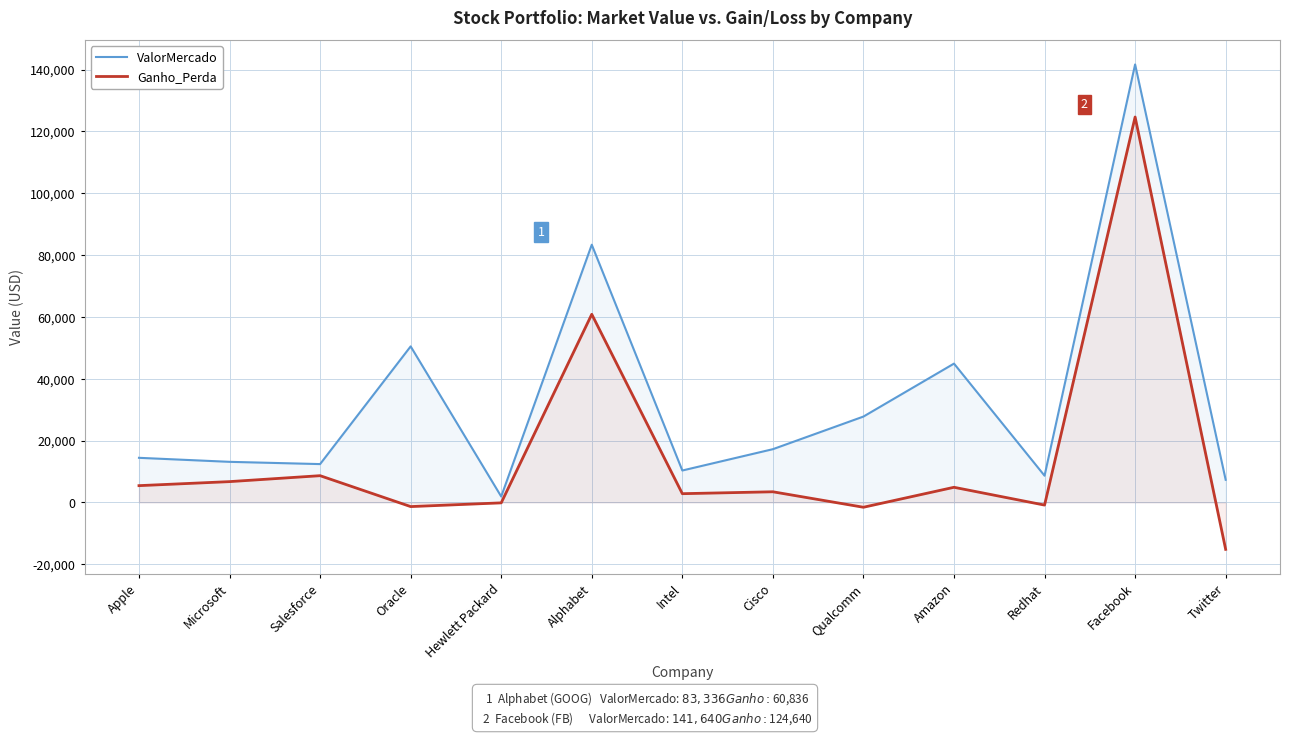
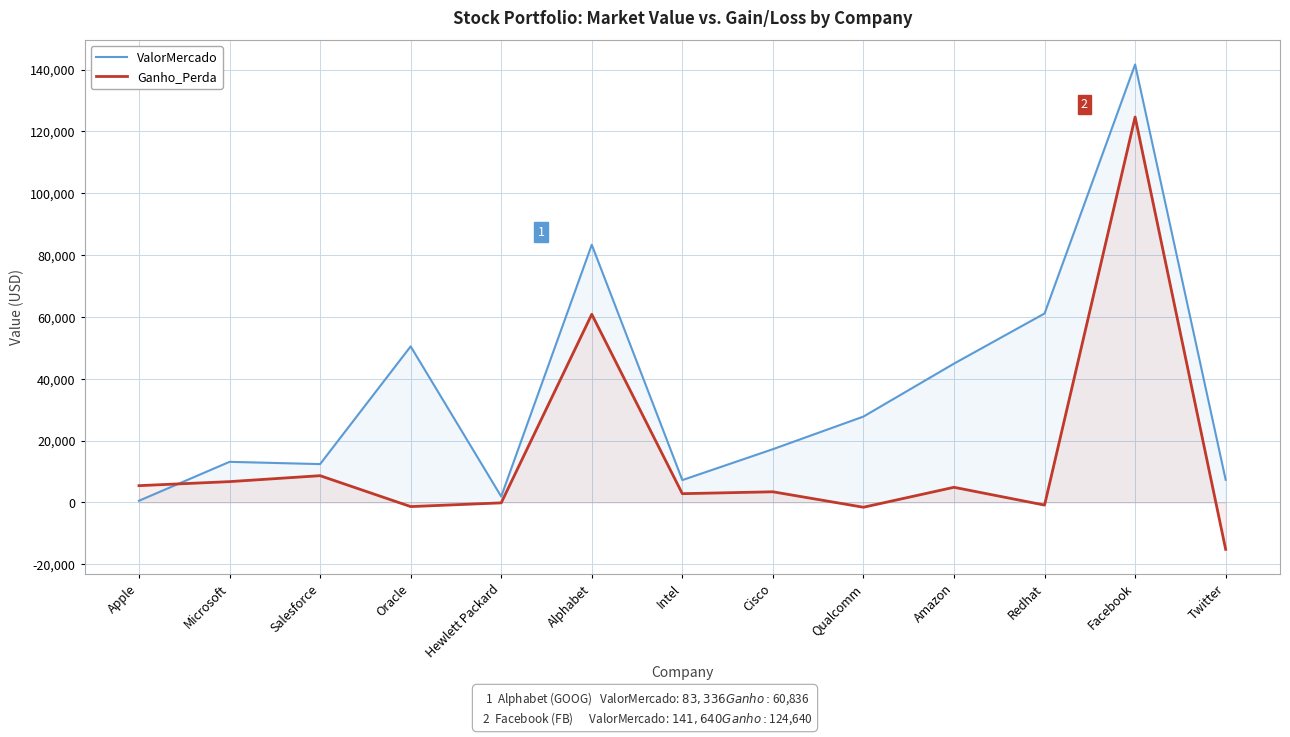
ValorMercado, Apple: 14,000 -> 1,000
ValorMercado, Intel: 10,000 -> 7,000
ValorMercado, Redhat: 9,000 -> 61,000
